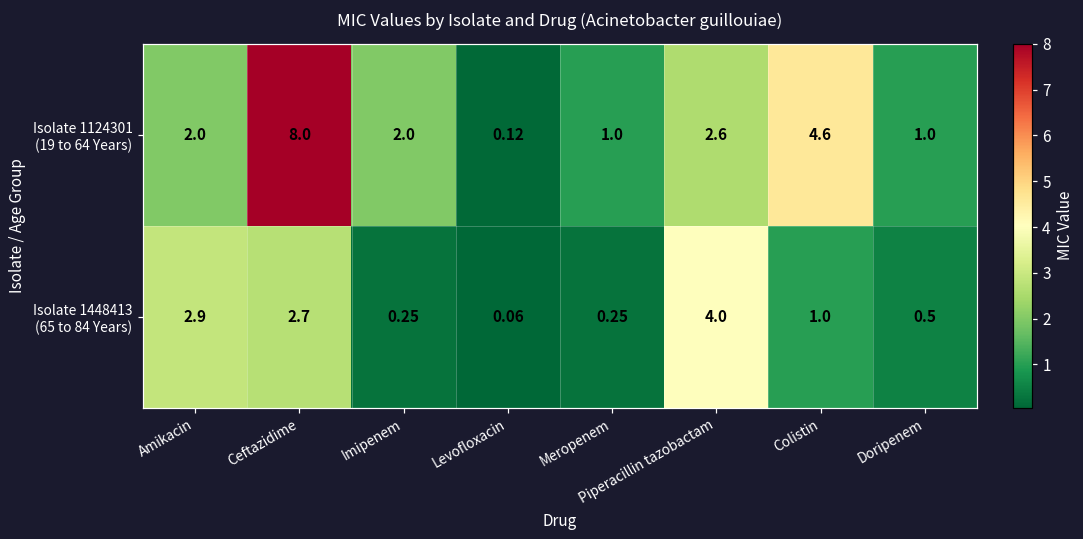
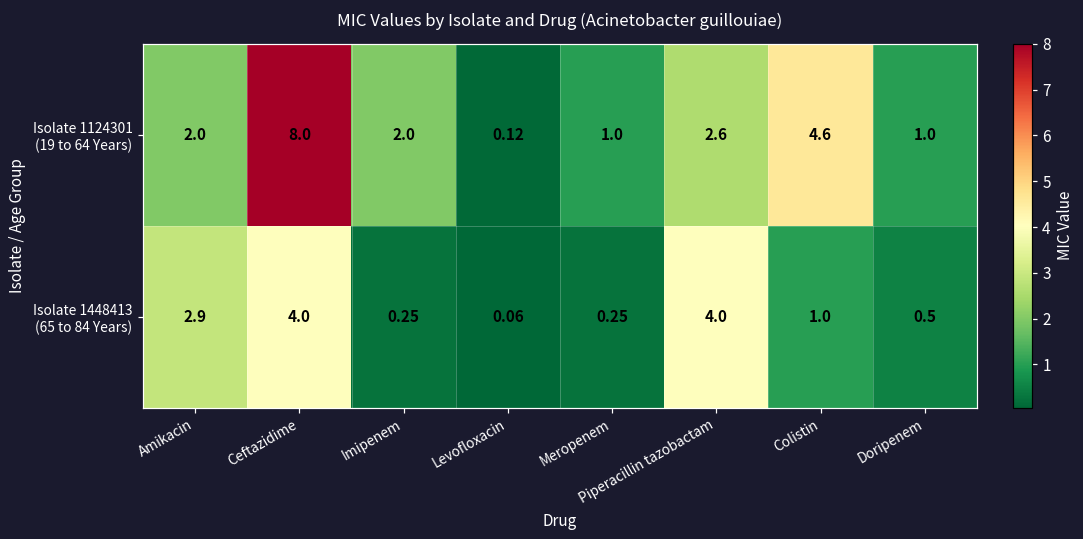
Isolate 1448413 (65 to 84 Years), Ceftazidime: 2.7 -> 4.0
